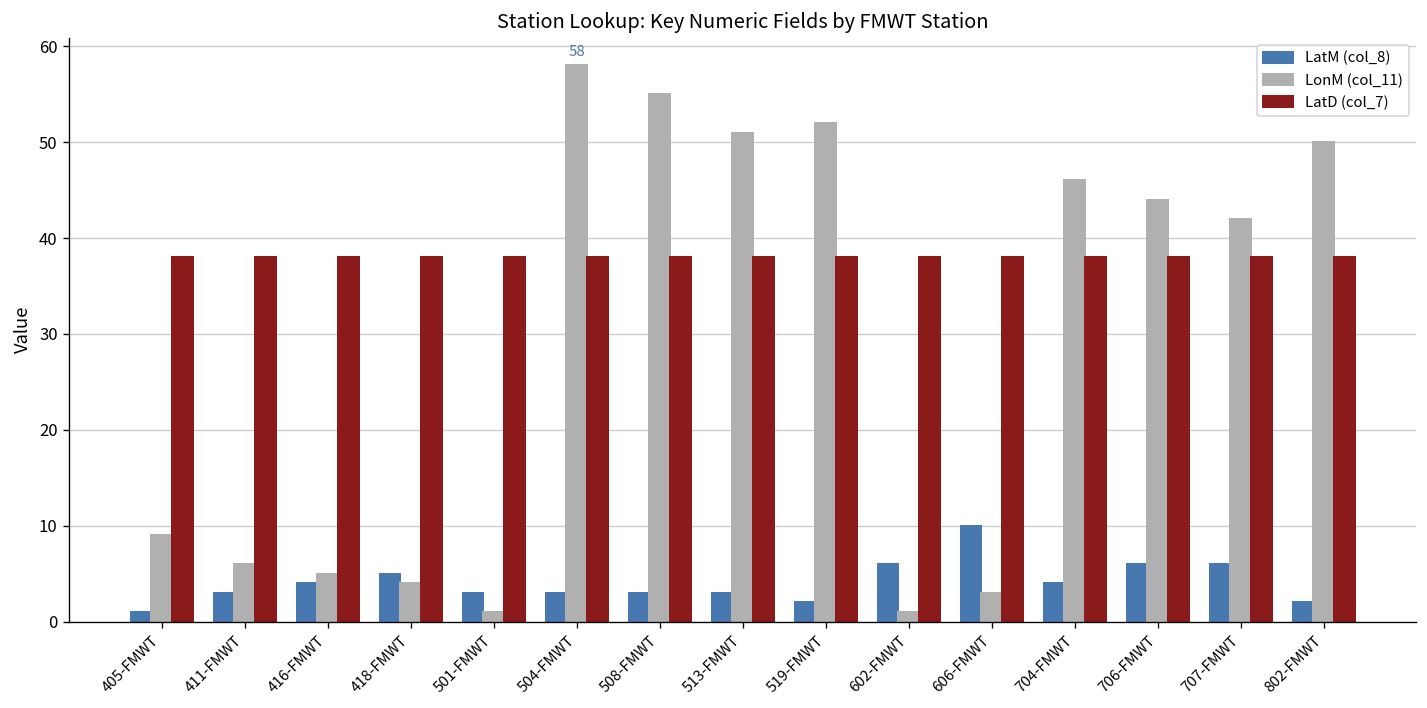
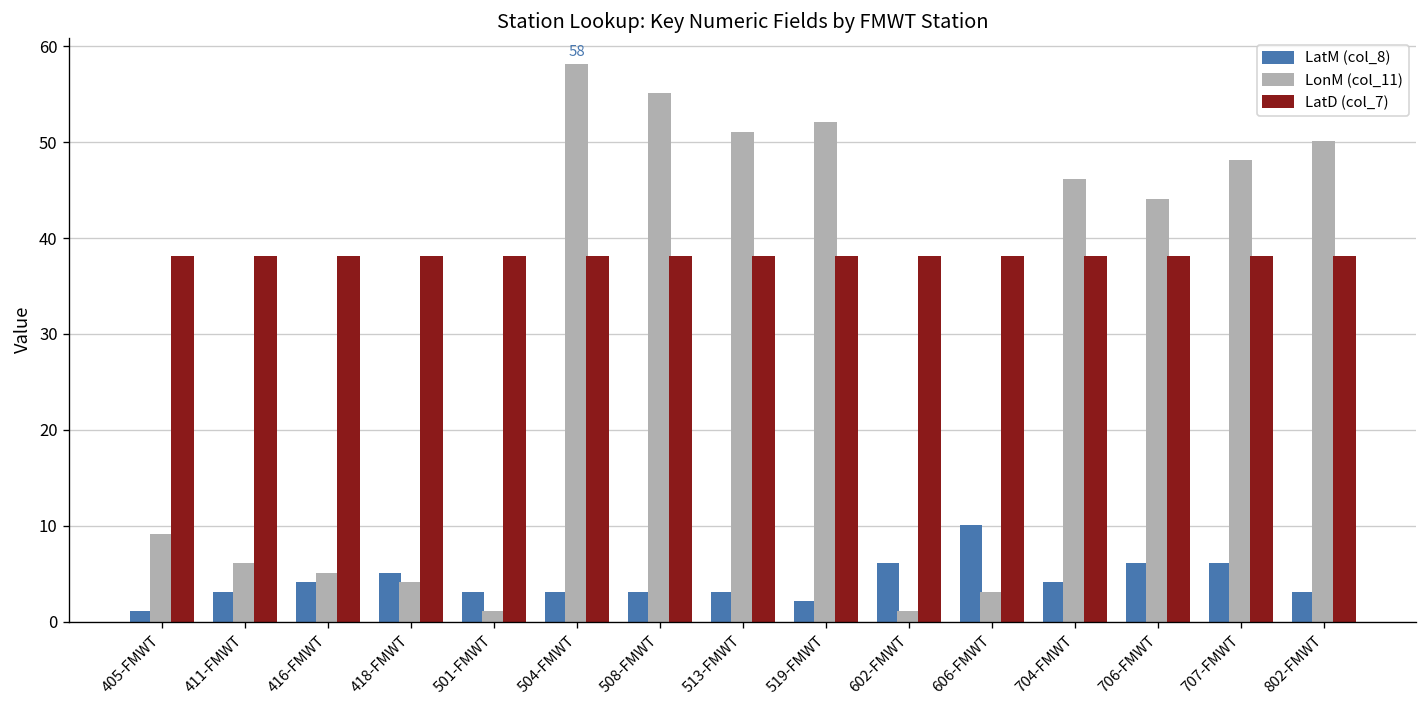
LonM (col_11), 707-FMWT: 42 -> 48
LatM (col_8), 802-FMWT: 2 -> 3
